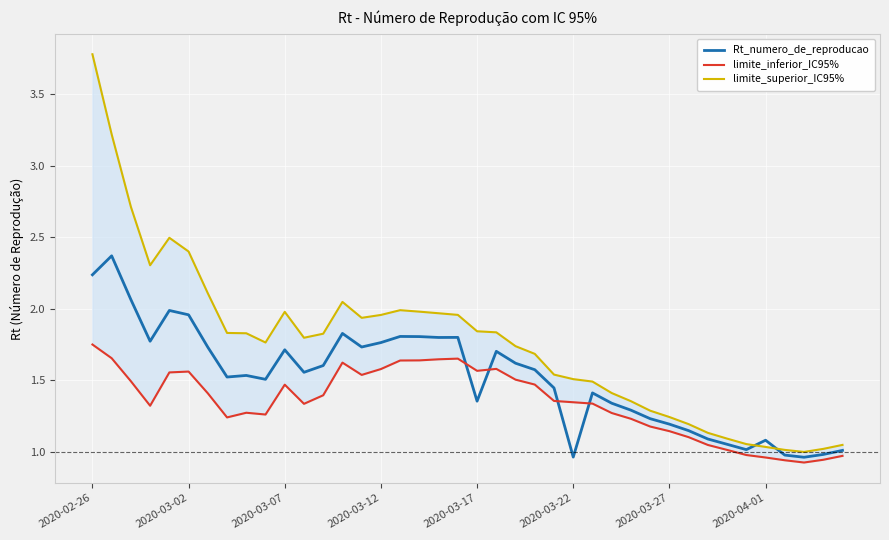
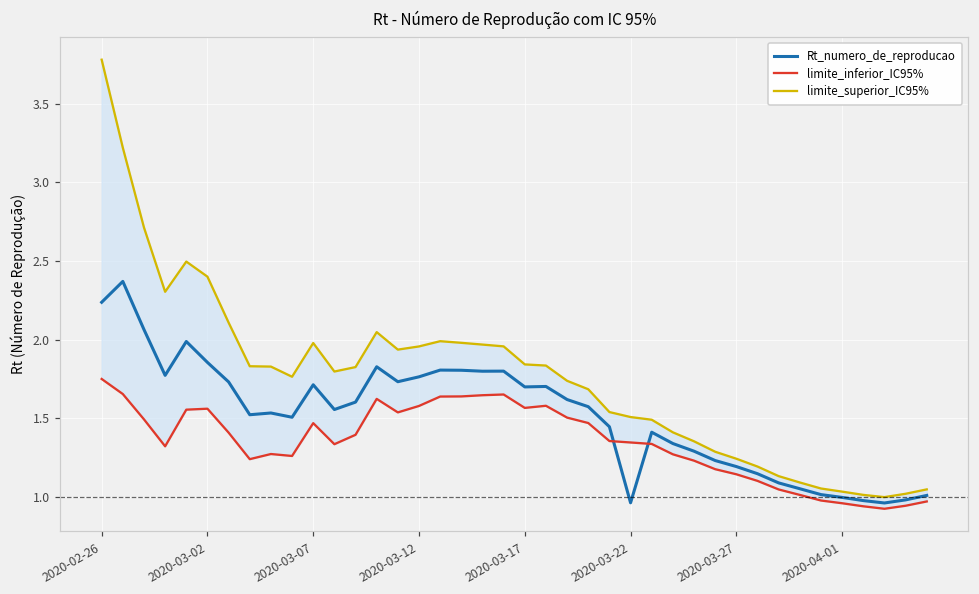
Rt_numero_de_reproducao, 2020-03-02: 1.96 -> 1.86
Rt_numero_de_reproducao, 2020-03-17: 1.35 -> 1.70
Rt_numero_de_reproducao, 2020-04-01: 1.08 -> 1.00
